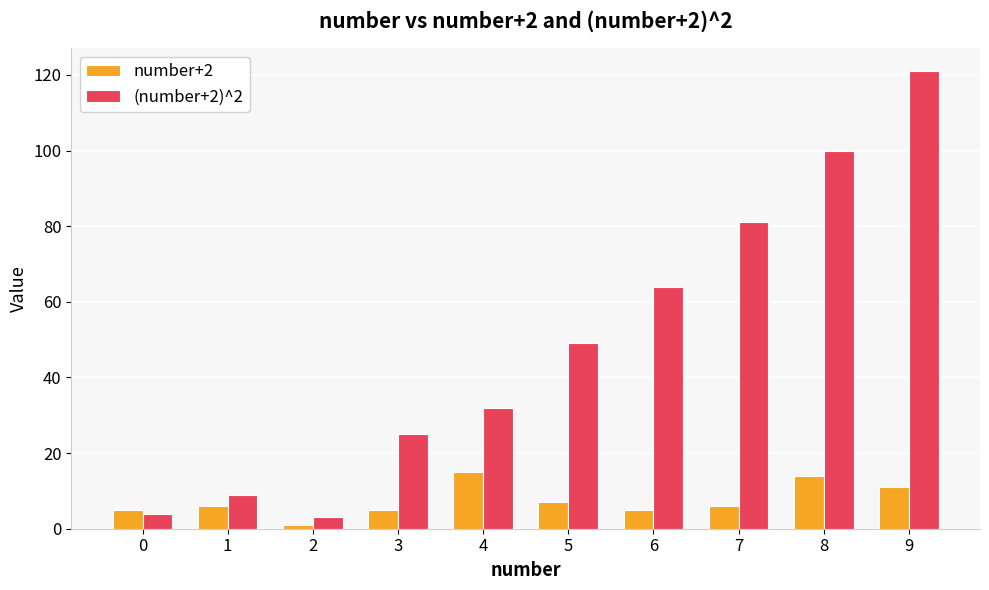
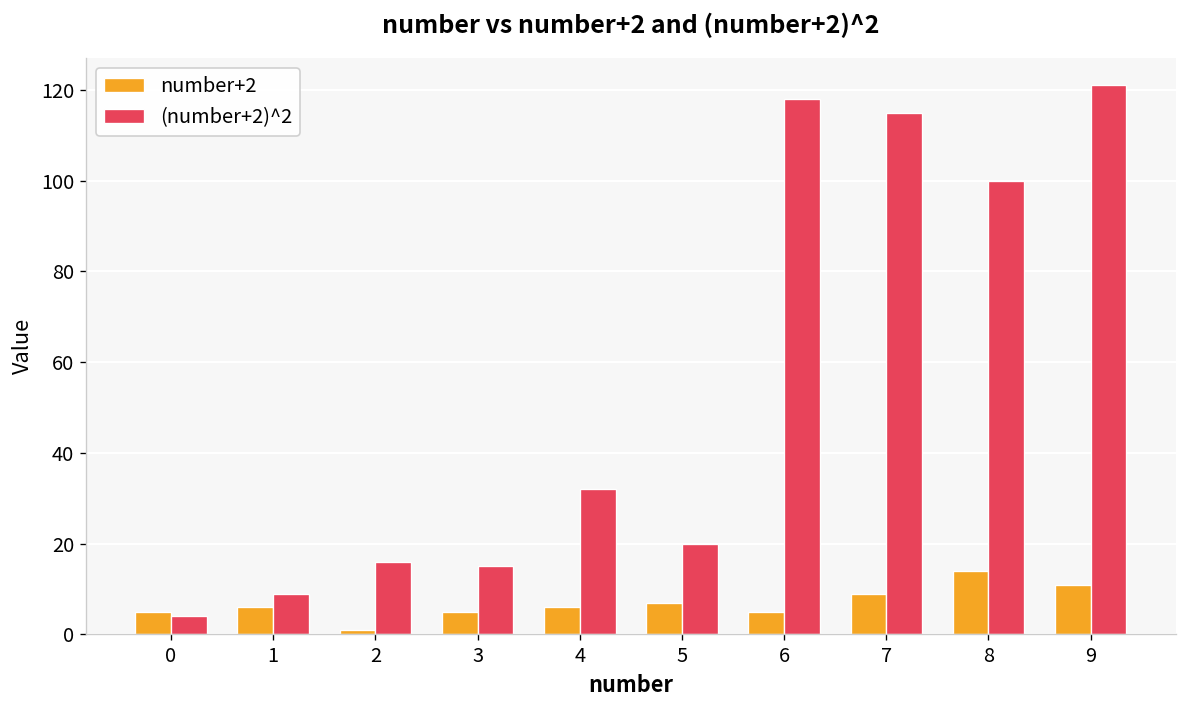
(number+2)^2, 2: 3 -> 16
(number+2)^2, 3: 25 -> 15
number+2, 4: 15 -> 6
(number+2)^2, 5: 49 -> 20
(number+2)^2, 6: 64 -> 118
number+2, 7: 6 -> 9
(number+2)^2, 7: 81 -> 115
